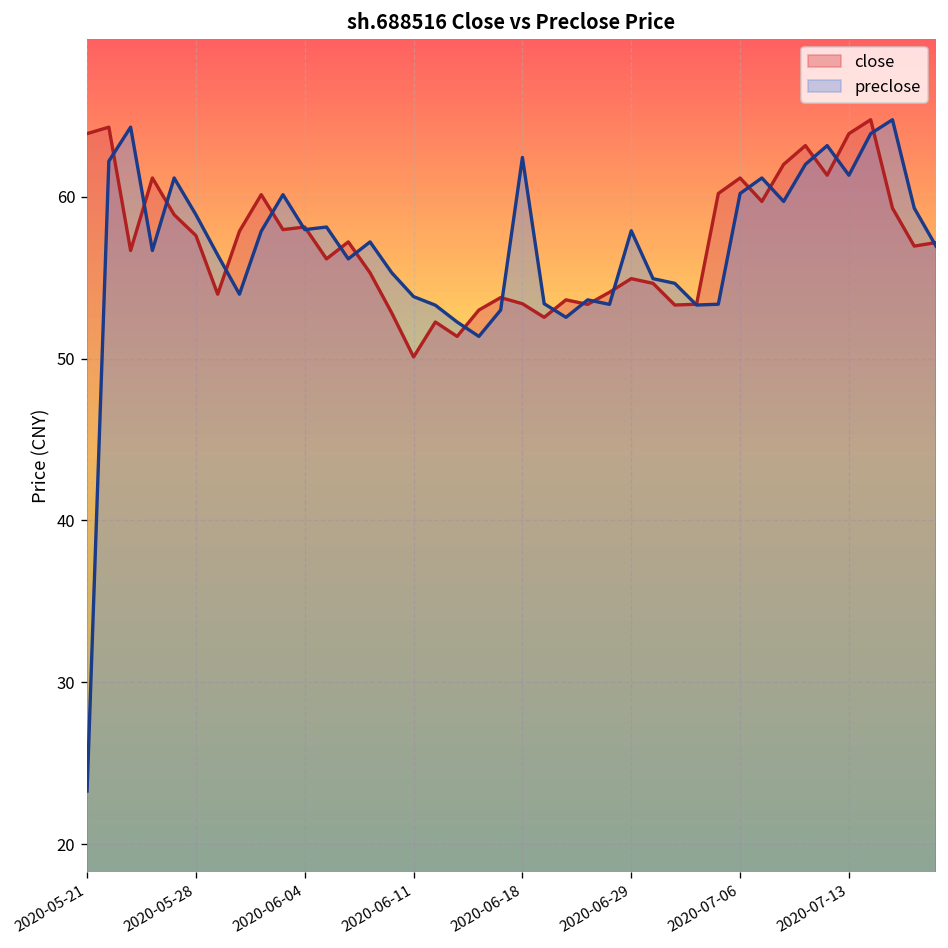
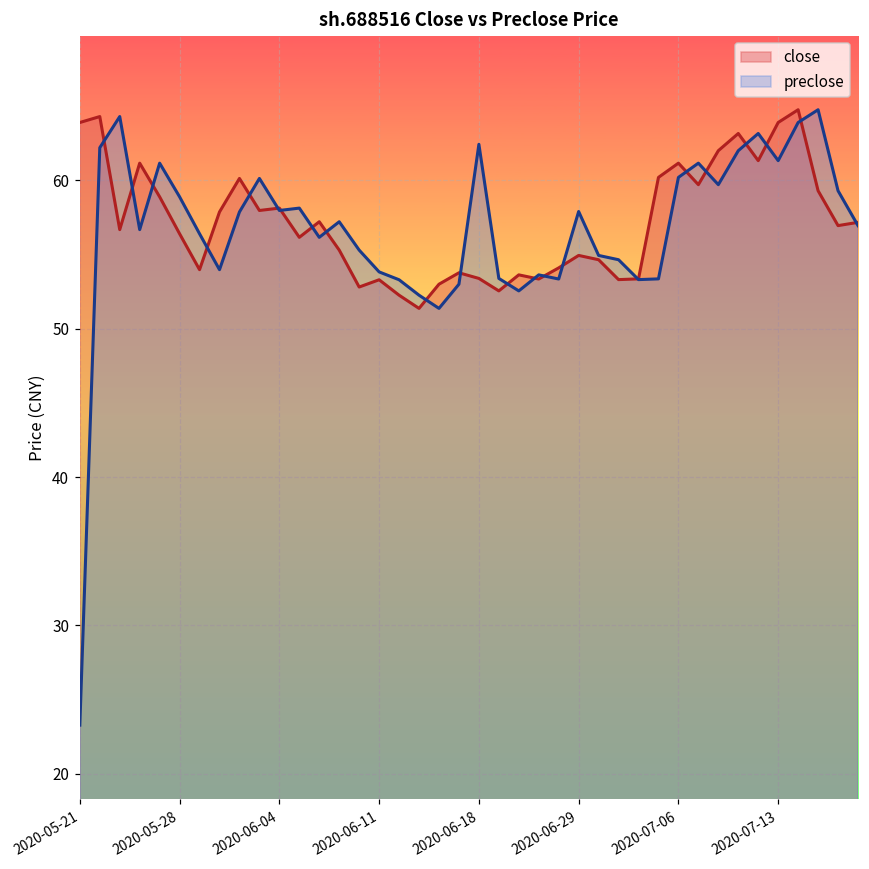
close, 2020-05-28: 57.6 -> 56.4
close, 2020-06-11: 50.1 -> 53.3
